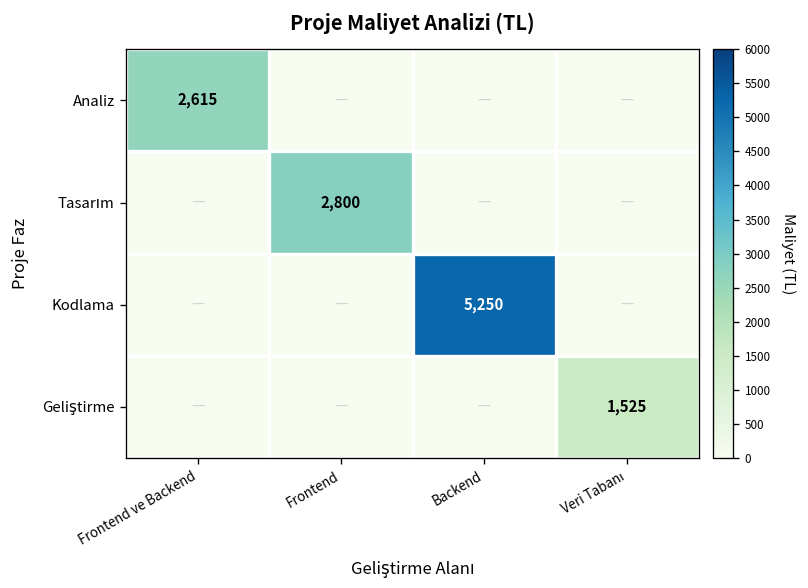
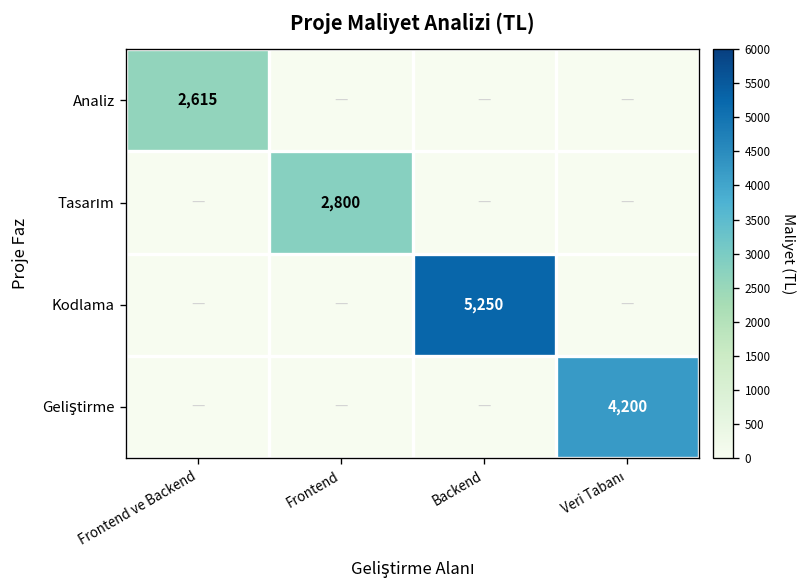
Geliştirme, Veri Tabanı: 1,525 -> 4,200
